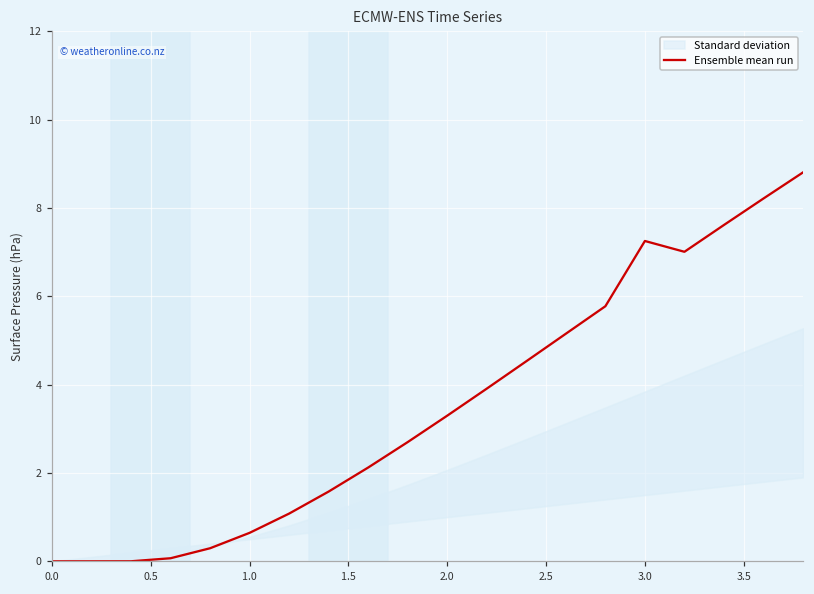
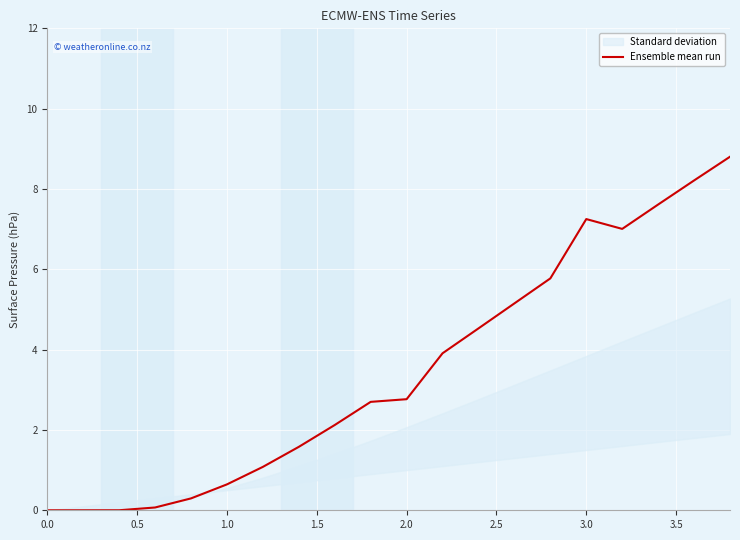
Ensemble mean run, 2.0: 3.3 -> 2.8
